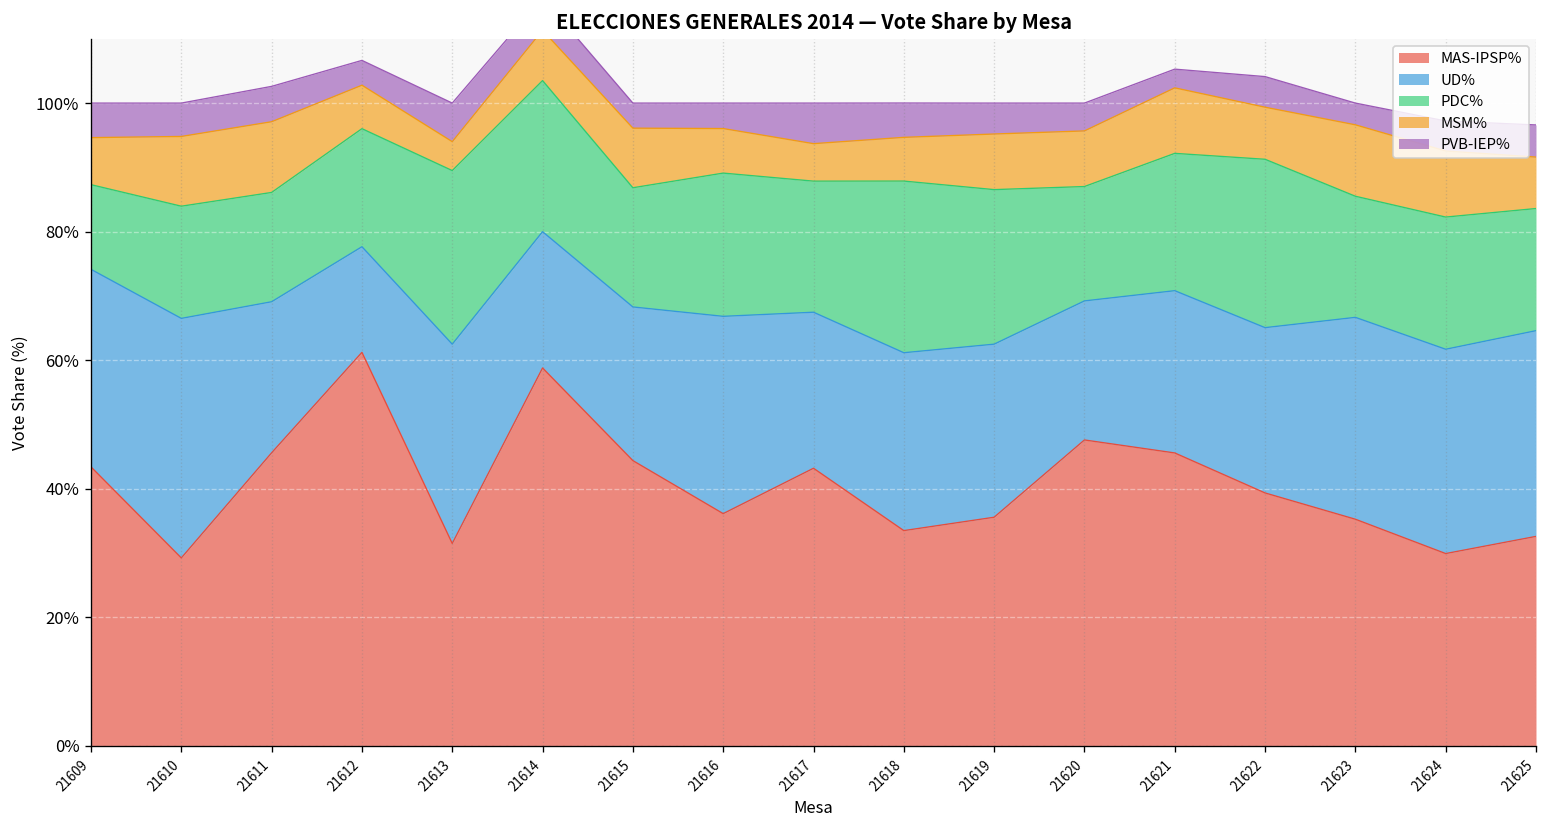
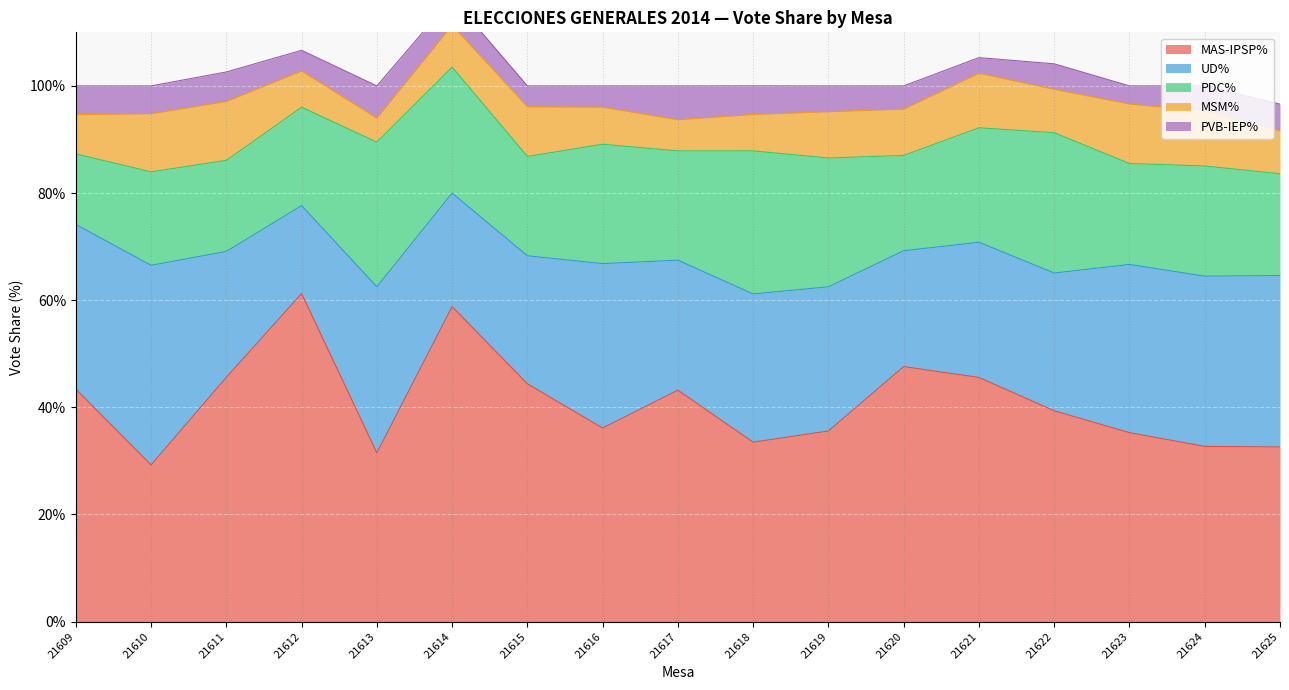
MAS-IPSP%, 21624: 30% -> 33%
